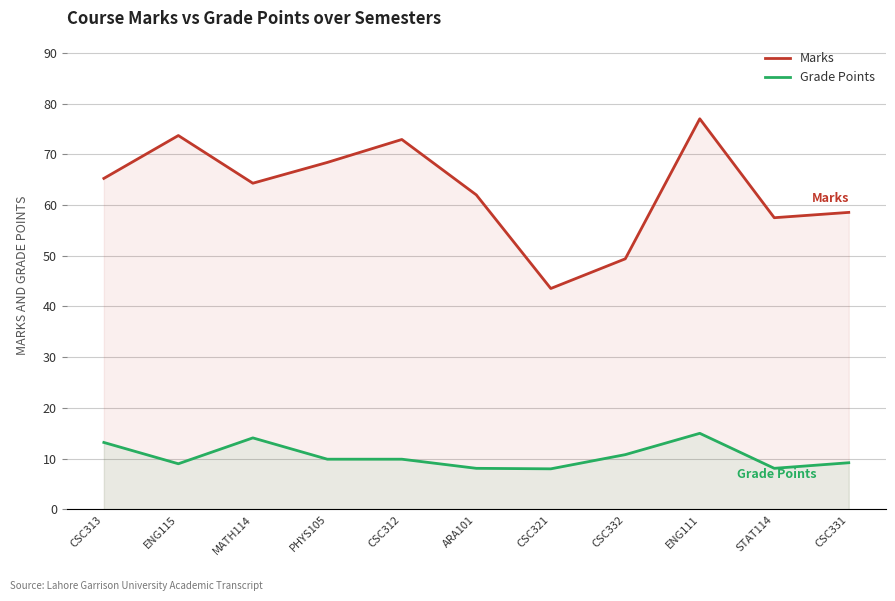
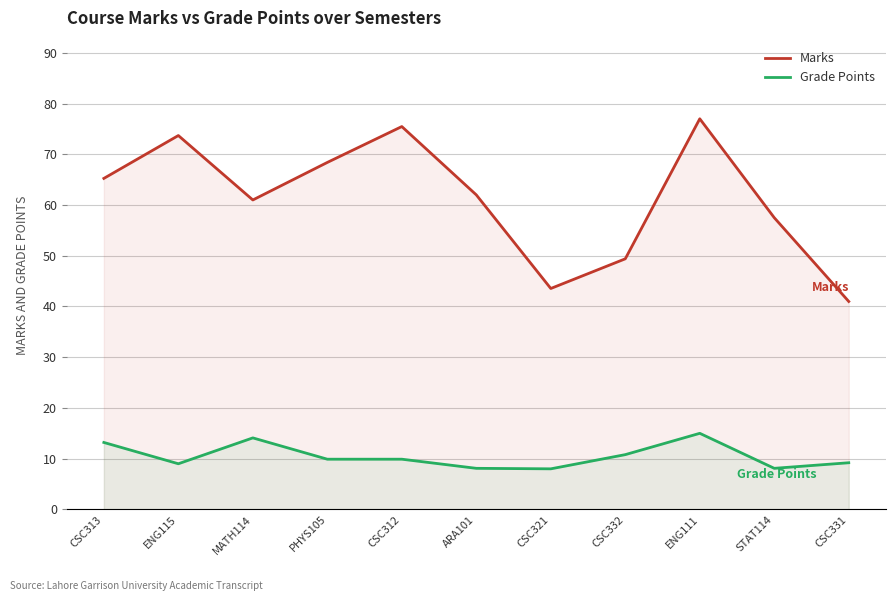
Marks, MATH114: 64 -> 61
Marks, CSC312: 73 -> 75
Marks, CSC331: 59 -> 41
